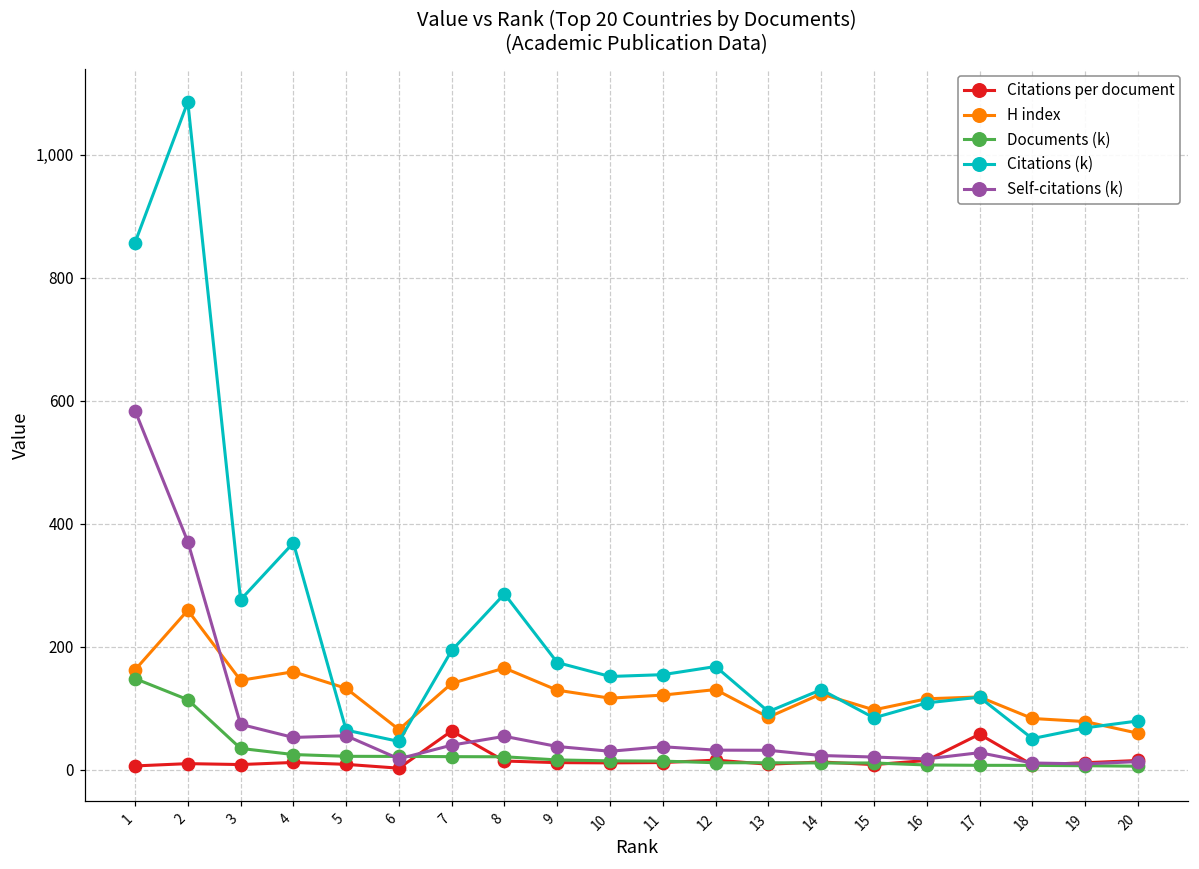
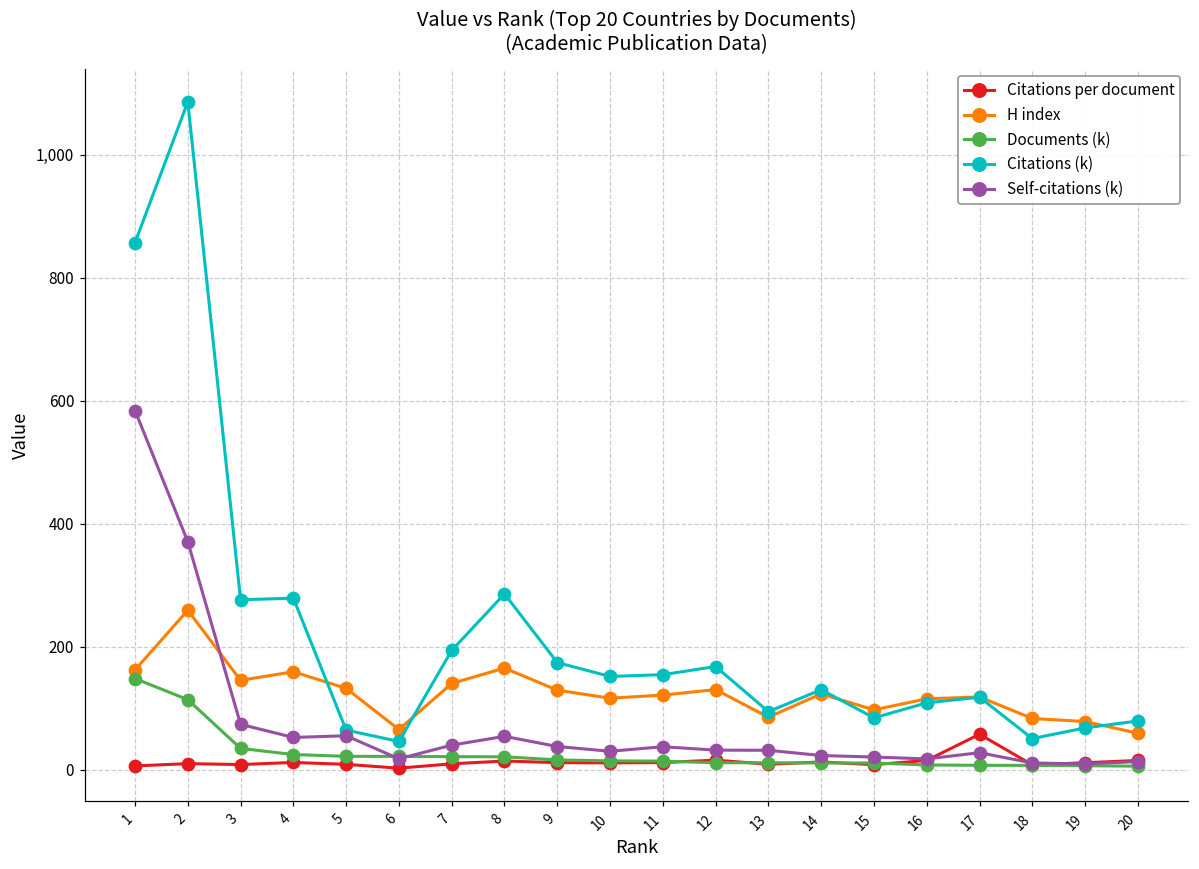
Citations (k), 4: 370 -> 280
Citations per document, 7: 60 -> 10
